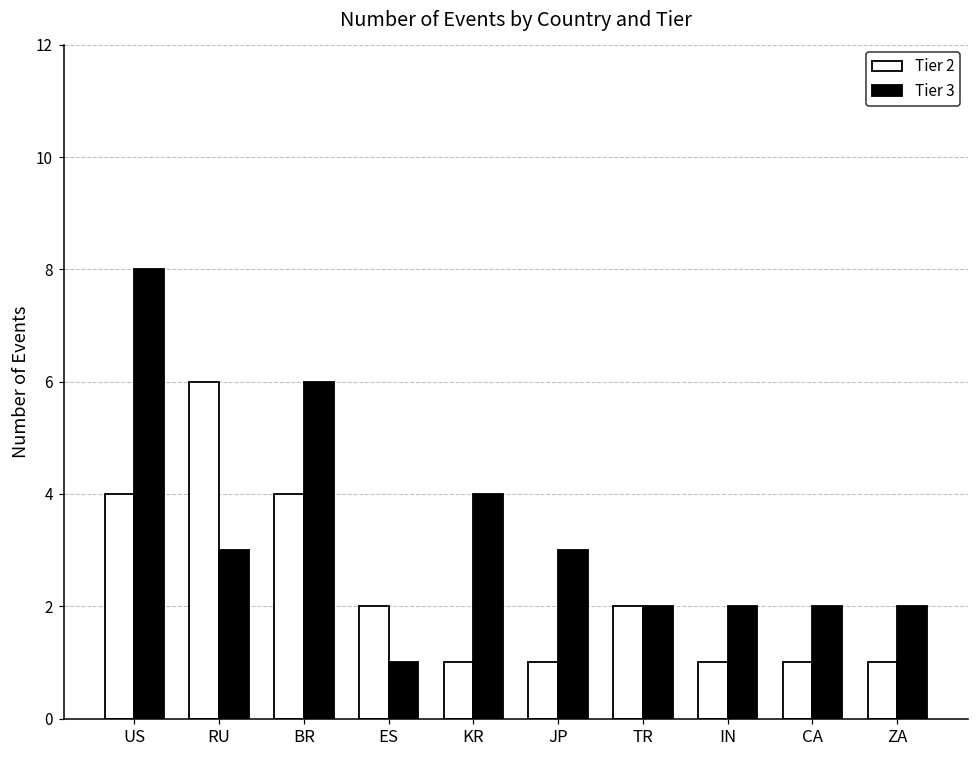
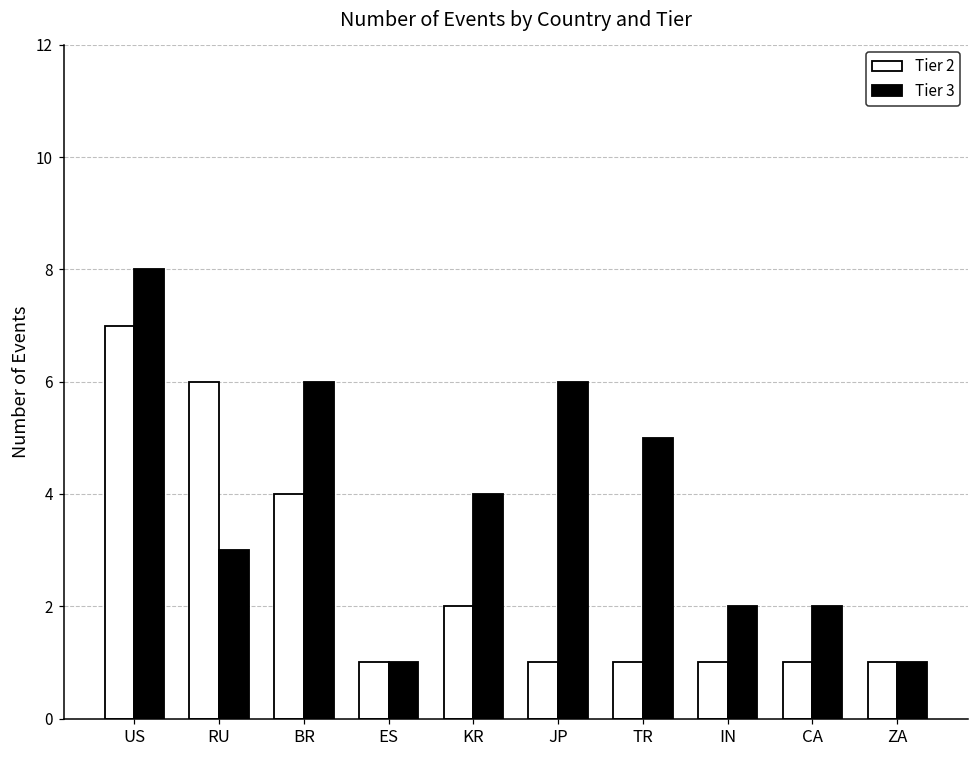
Tier 2, US: 4 -> 7
Tier 2, ES: 2 -> 1
Tier 2, KR: 1 -> 2
Tier 3, JP: 3 -> 6
Tier 2, TR: 2 -> 1
Tier 3, TR: 2 -> 5
Tier 3, ZA: 2 -> 1
